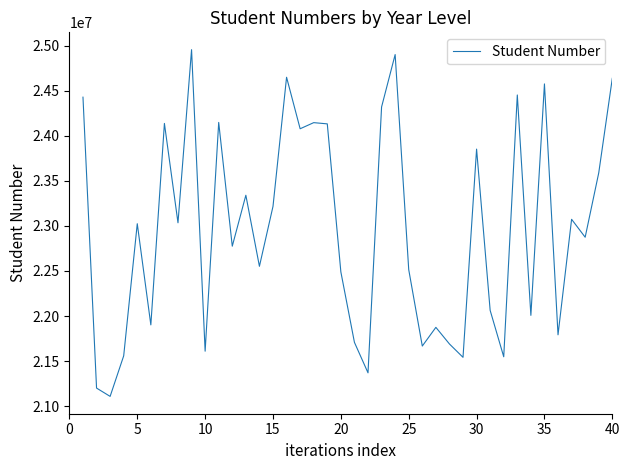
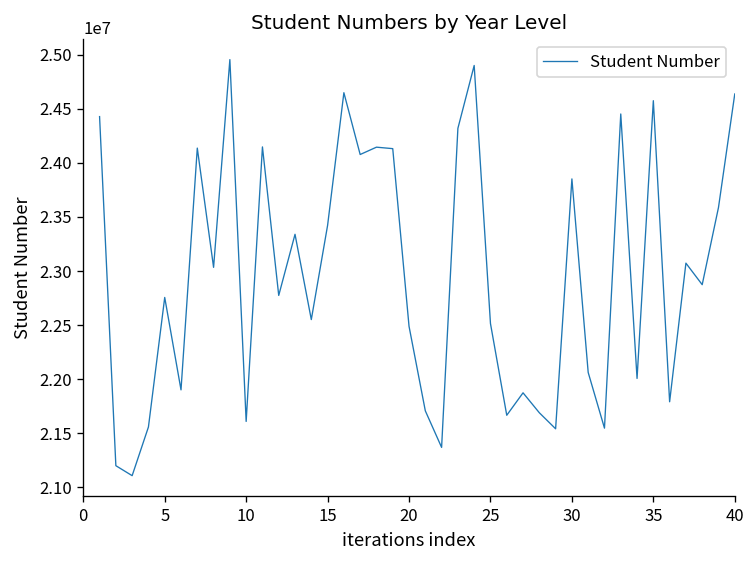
5: 23000000 -> 22800000
15: 23200000 -> 23400000
